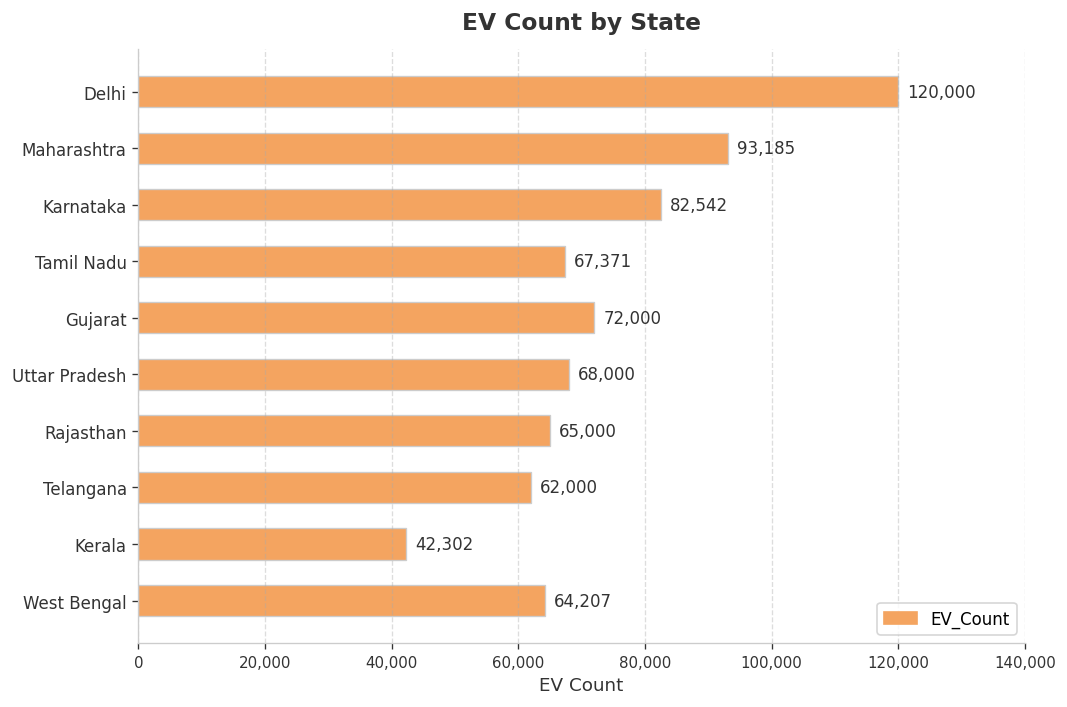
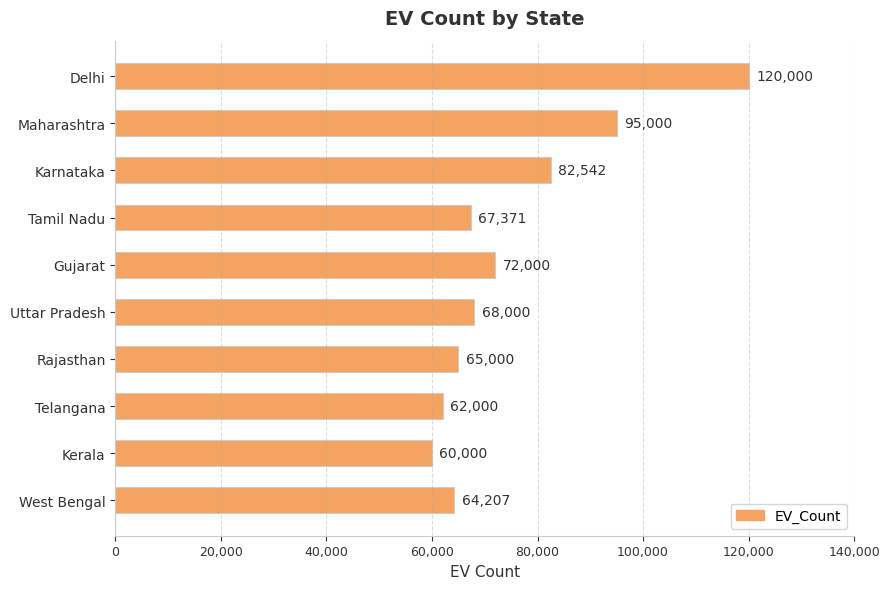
Maharashtra: 93,185 -> 95,000
Kerala: 42,302 -> 60,000
